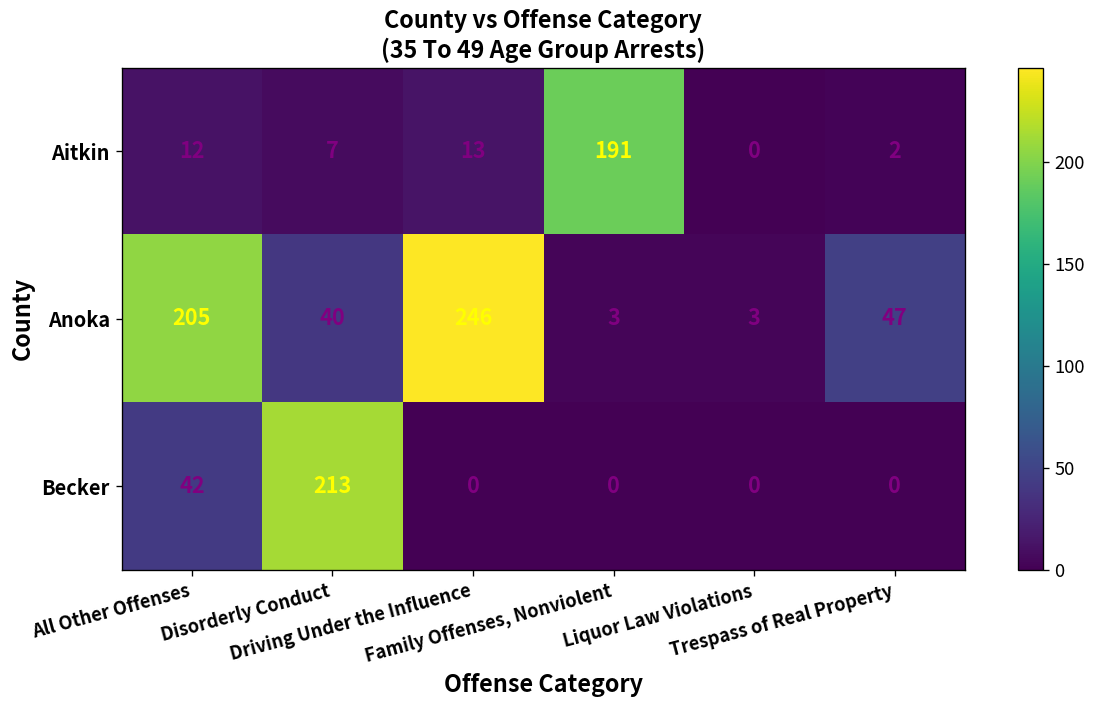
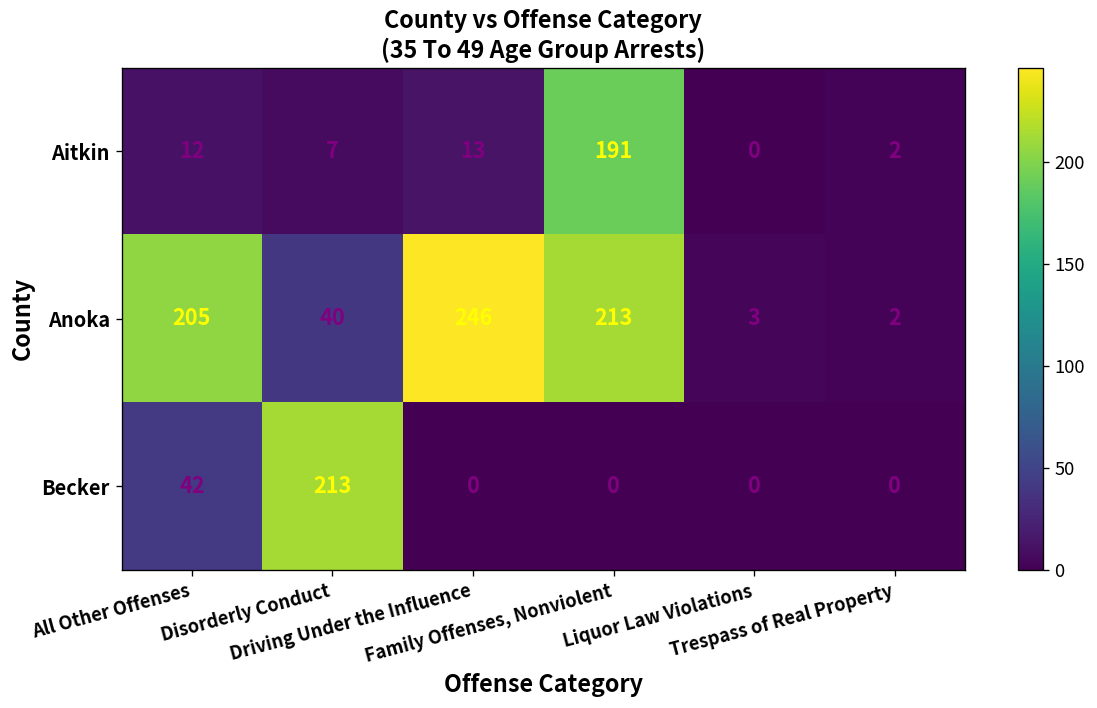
Anoka, Family Offenses, Nonviolent: 3 -> 213
Anoka, Trespass of Real Property: 47 -> 2
